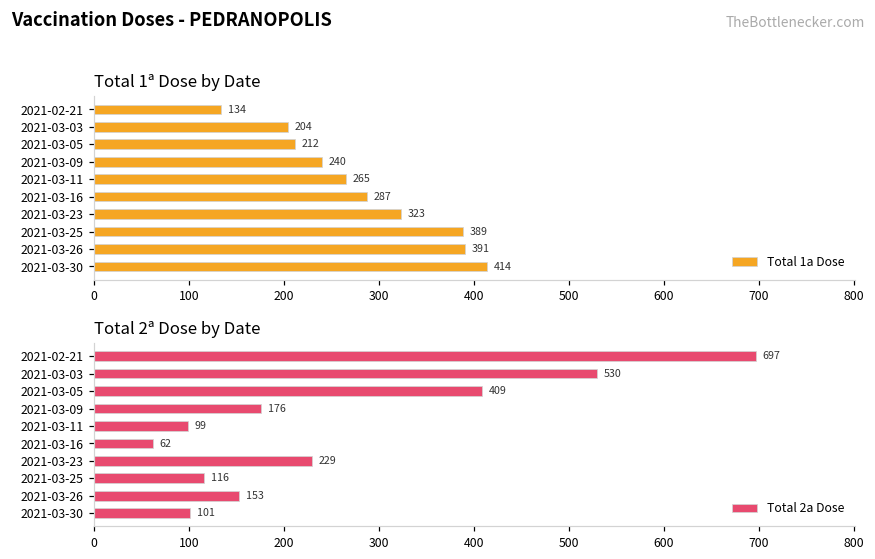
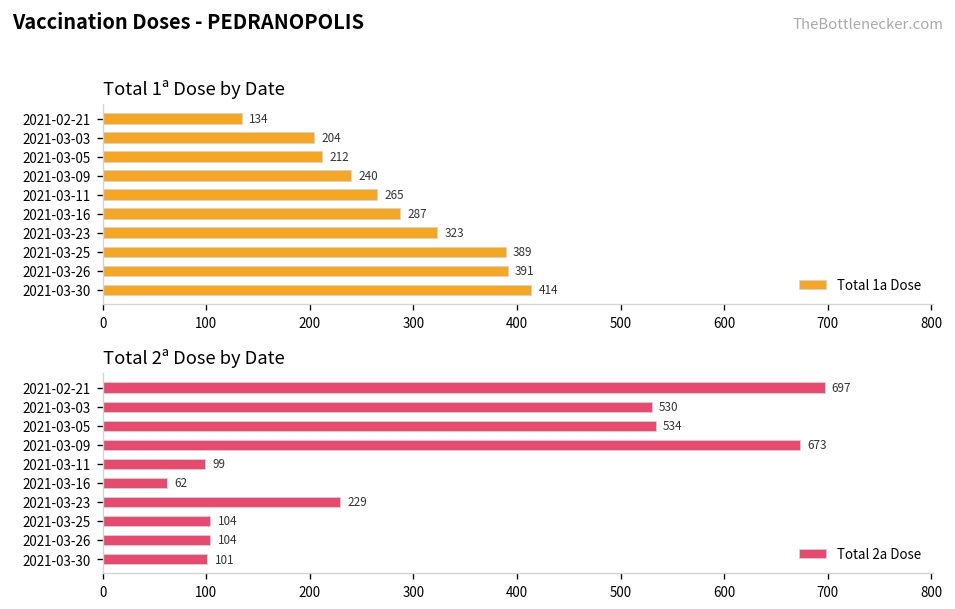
Total 2ª Dose by Date, 2021-03-05: 409 -> 534
Total 2ª Dose by Date, 2021-03-09: 176 -> 673
Total 2ª Dose by Date, 2021-03-25: 116 -> 104
Total 2ª Dose by Date, 2021-03-26: 153 -> 104
